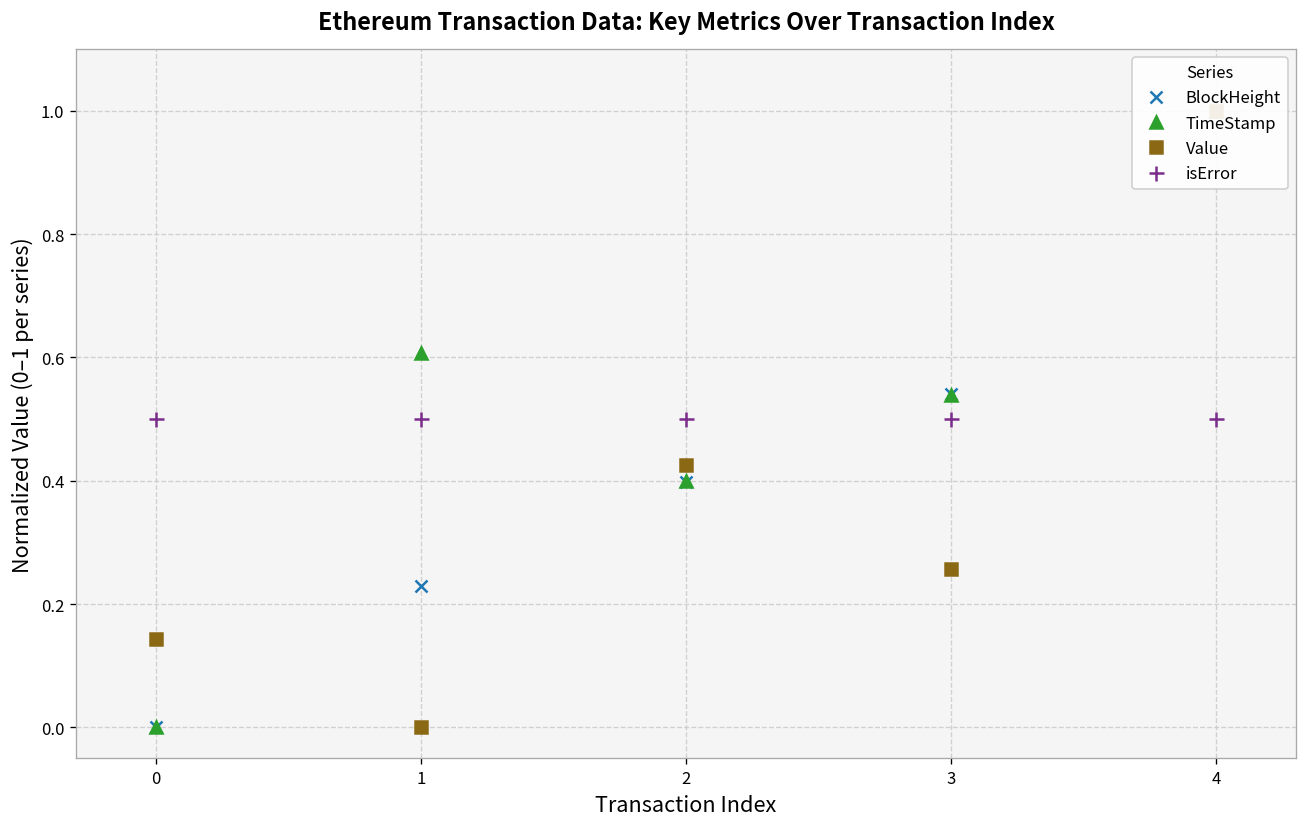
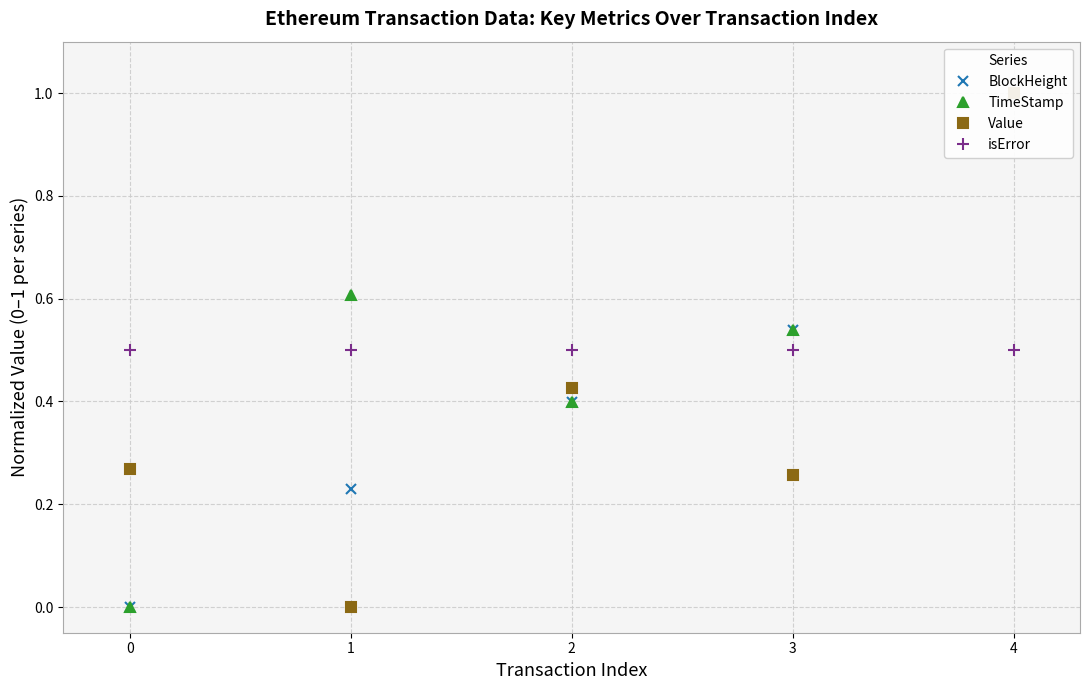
Value, 0: 0.14 -> 0.27
